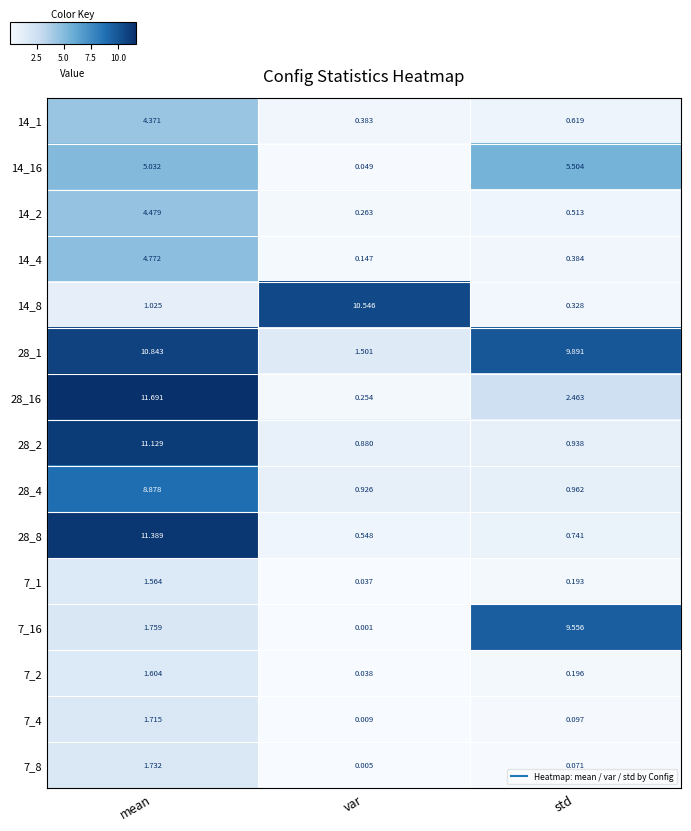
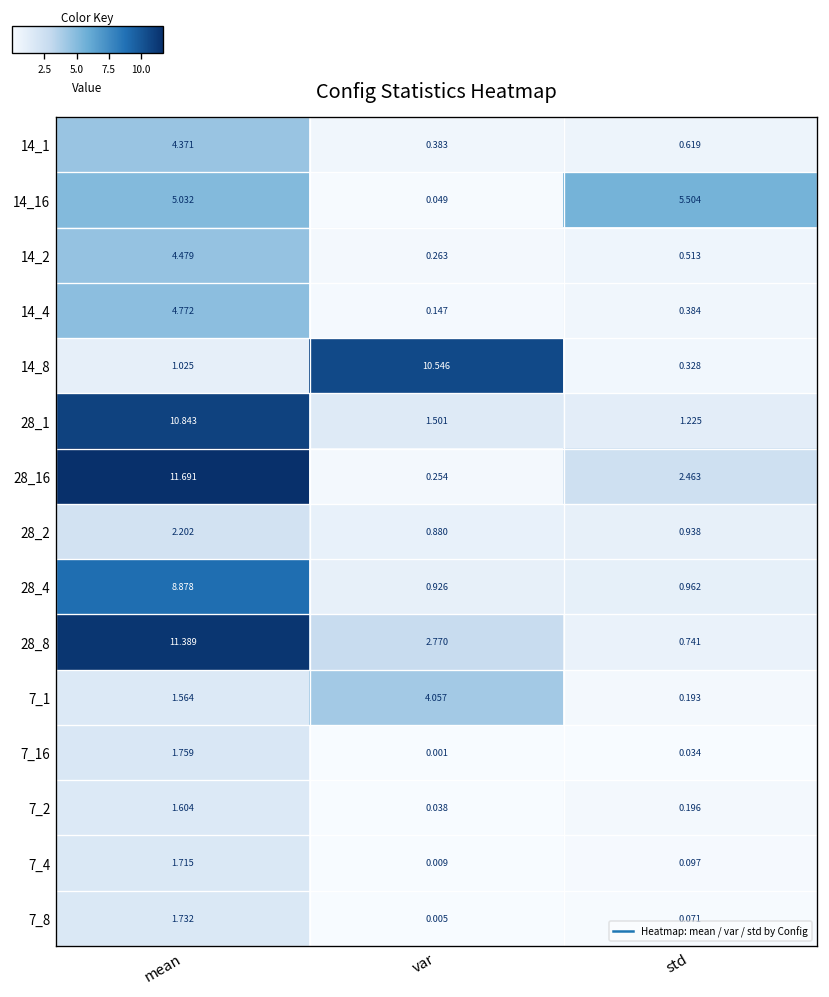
28_1, std: 9.891 -> 1.225
28_2, mean: 11.129 -> 2.202
28_8, var: 0.548 -> 2.770
7_1, var: 0.037 -> 4.057
7_16, std: 9.556 -> 0.034
